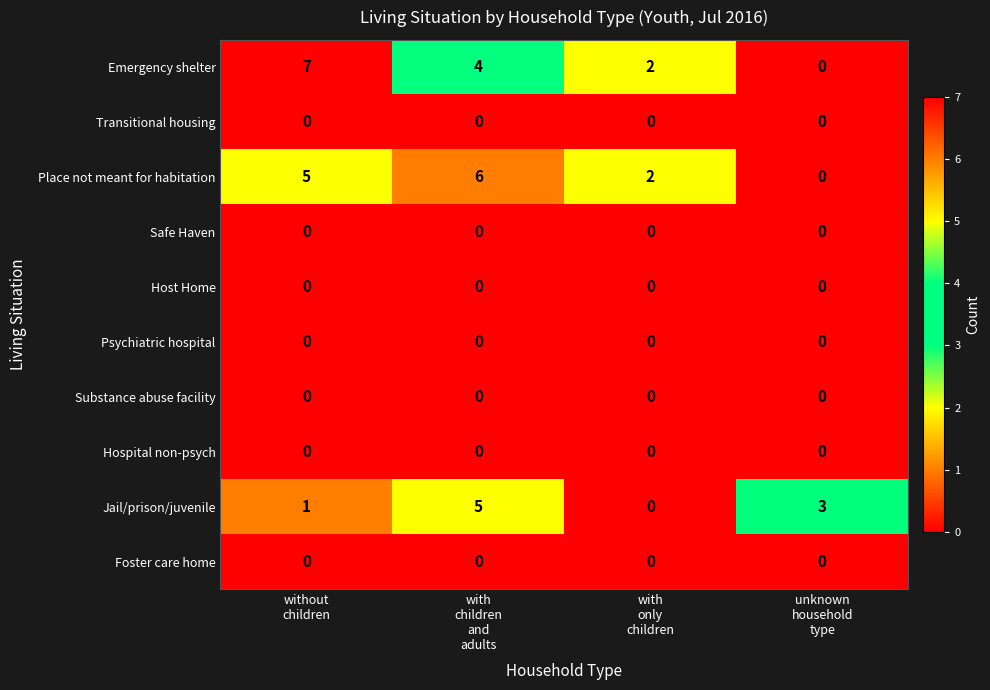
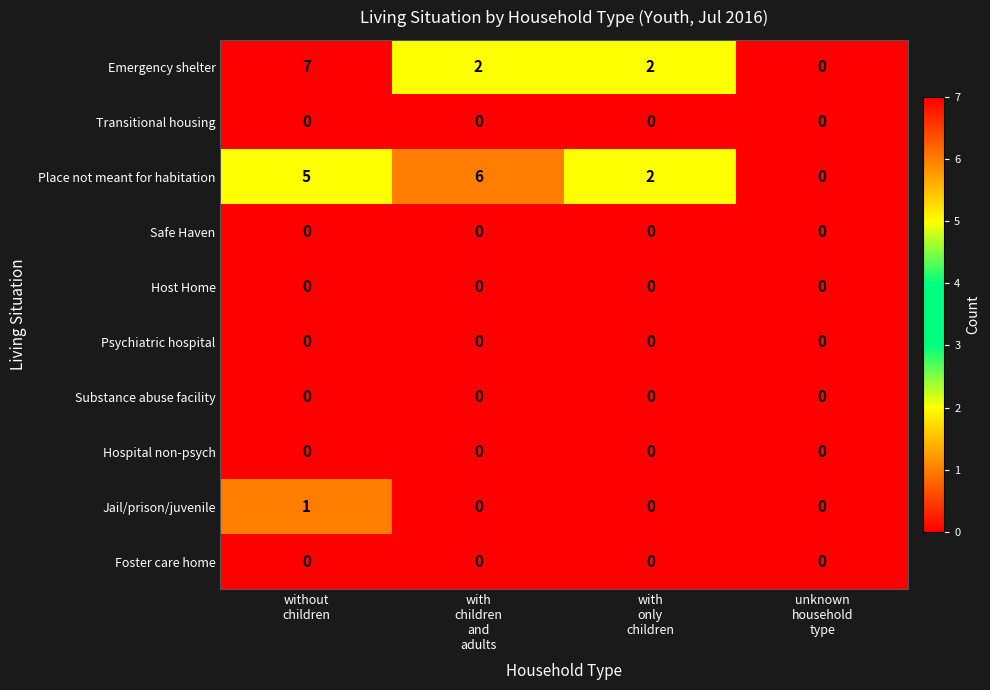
Emergency shelter, with children and adults: 4 -> 2
Jail/prison/juvenile, with children and adults: 5 -> 0
Jail/prison/juvenile, unknown household type: 3 -> 0
